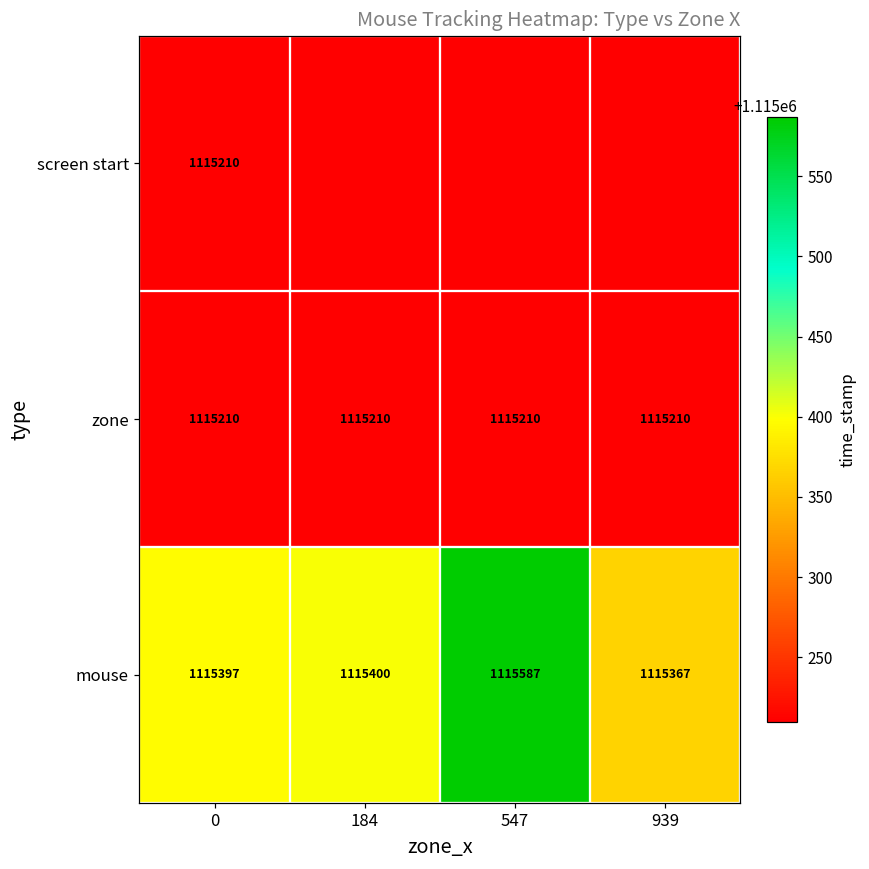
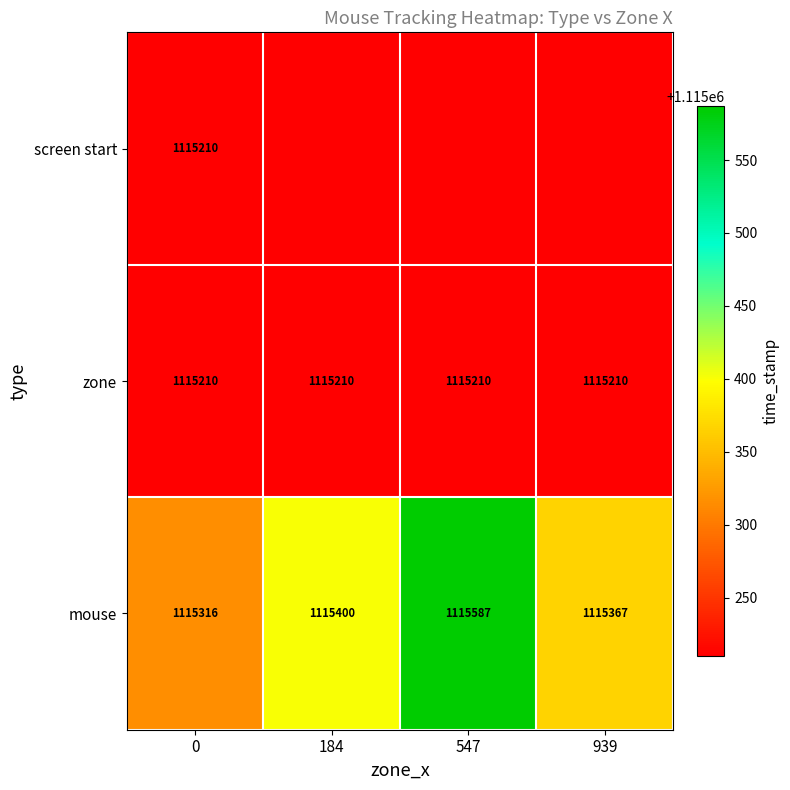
mouse, 0: 1115397 -> 1115316
